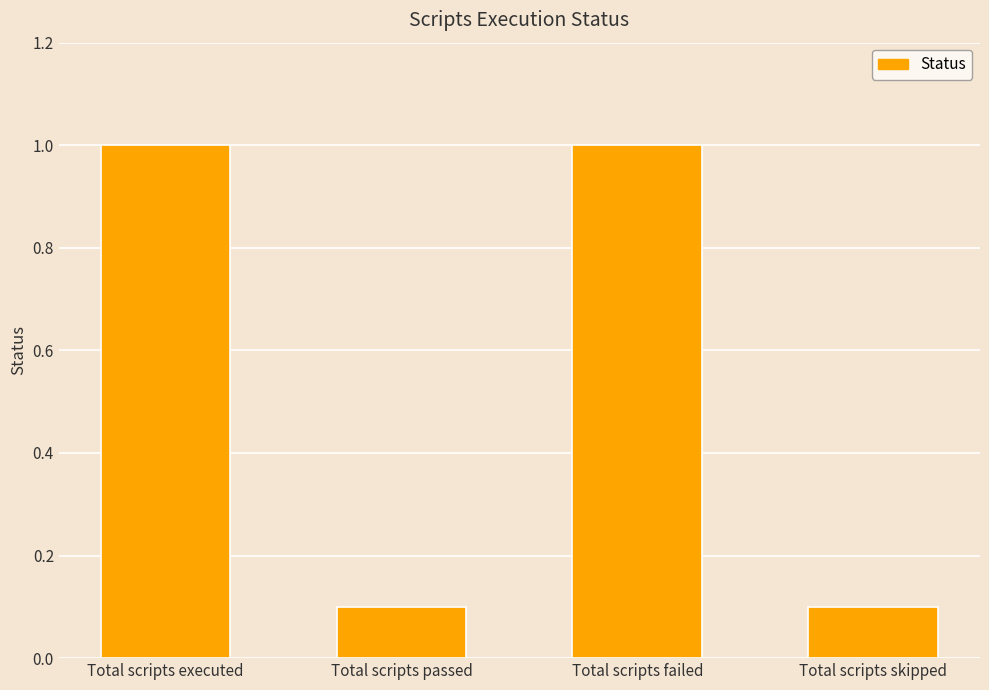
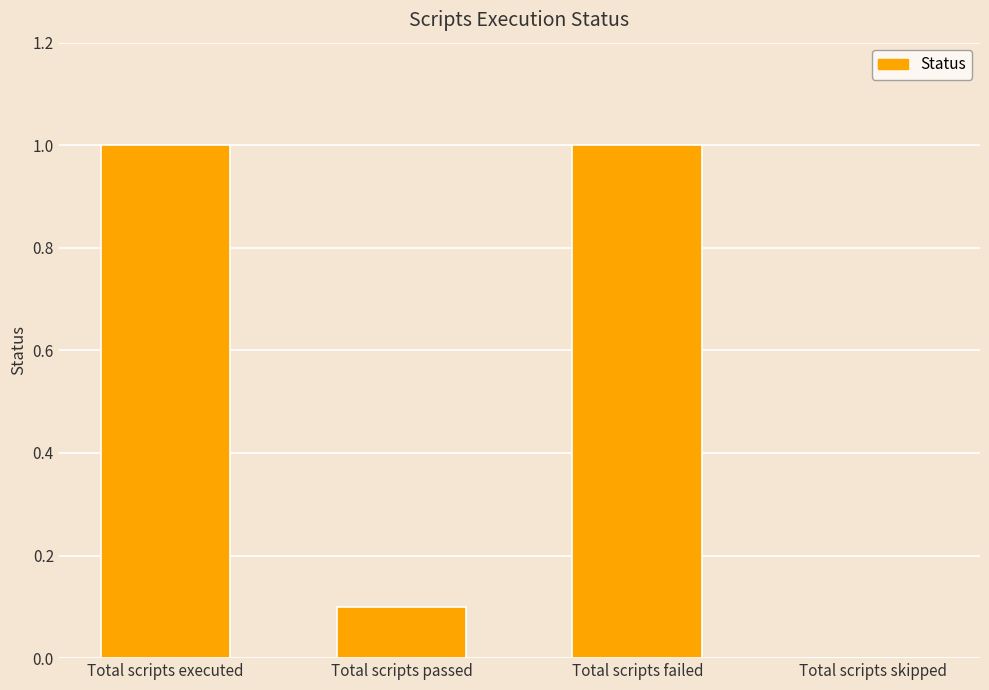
Total scripts skipped: 0.1 -> 0.0
